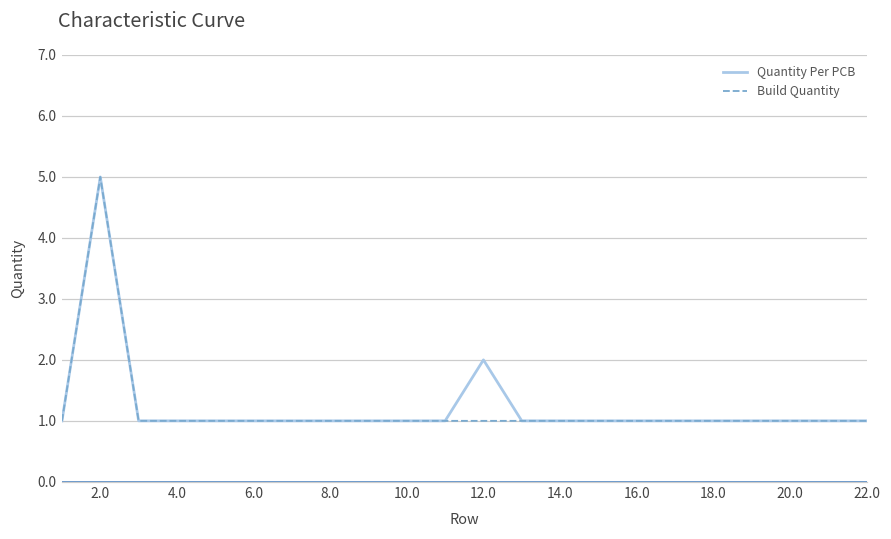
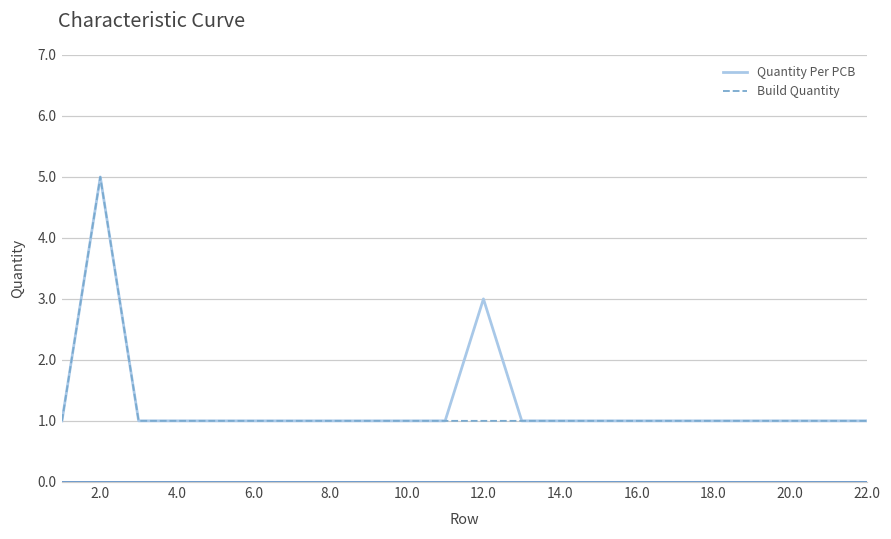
Quantity Per PCB, 12.0: 2 -> 3
